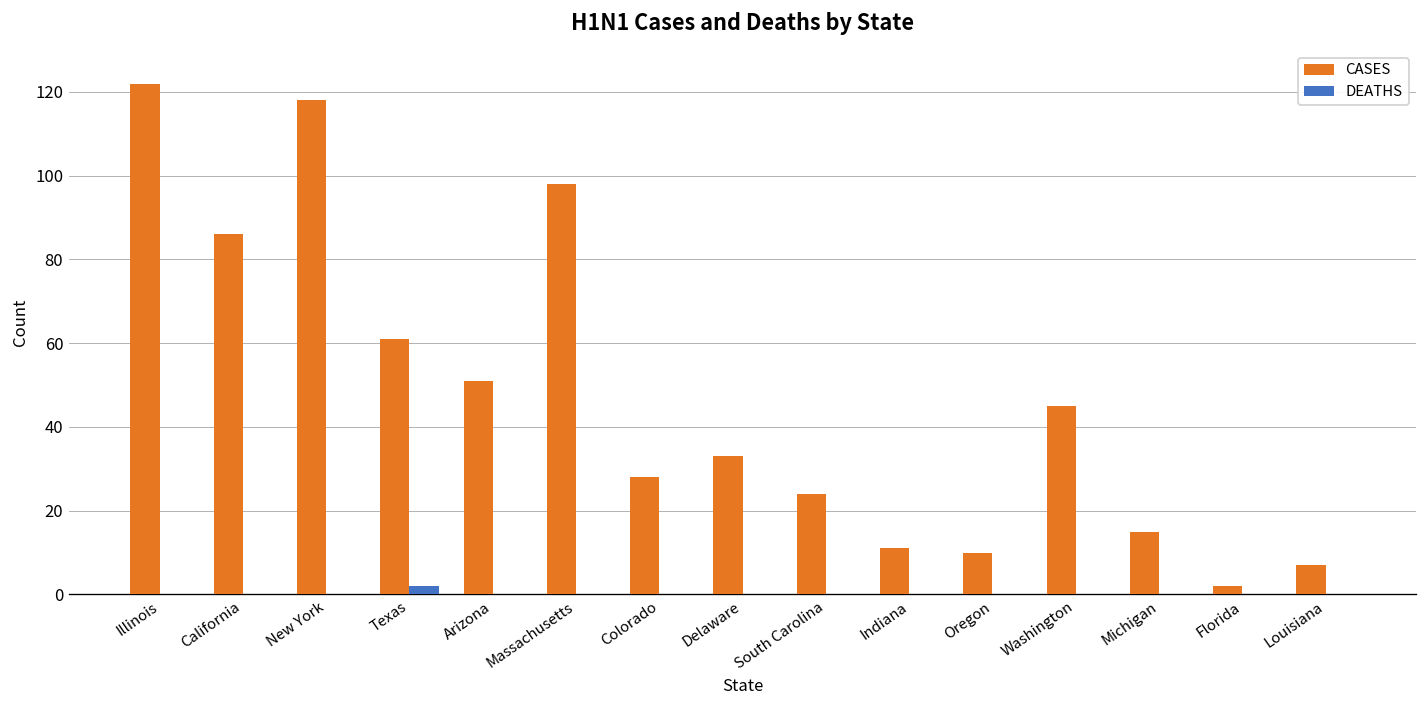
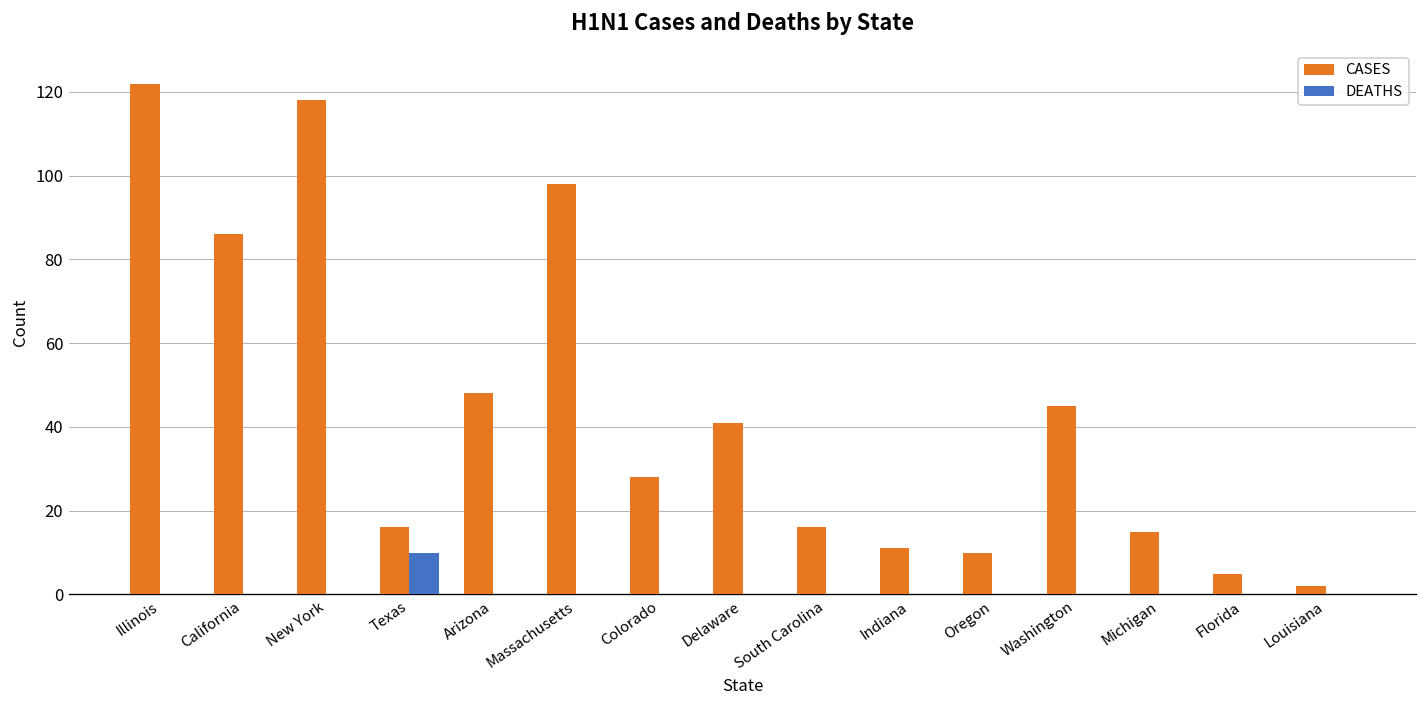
CASES, Texas: 61 -> 16
DEATHS, Texas: 2 -> 10
CASES, Arizona: 51 -> 48
CASES, Delaware: 33 -> 41
CASES, South Carolina: 24 -> 16
CASES, Florida: 2 -> 5
CASES, Louisiana: 7 -> 2
